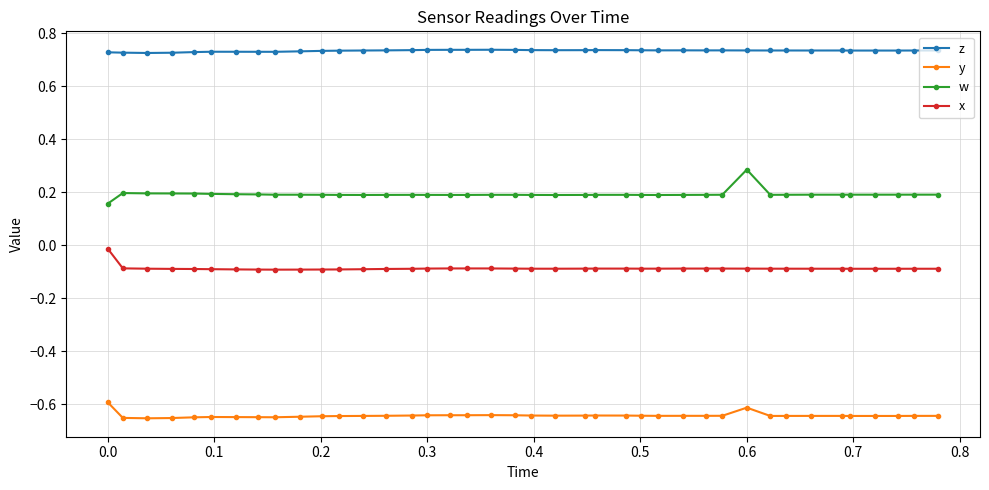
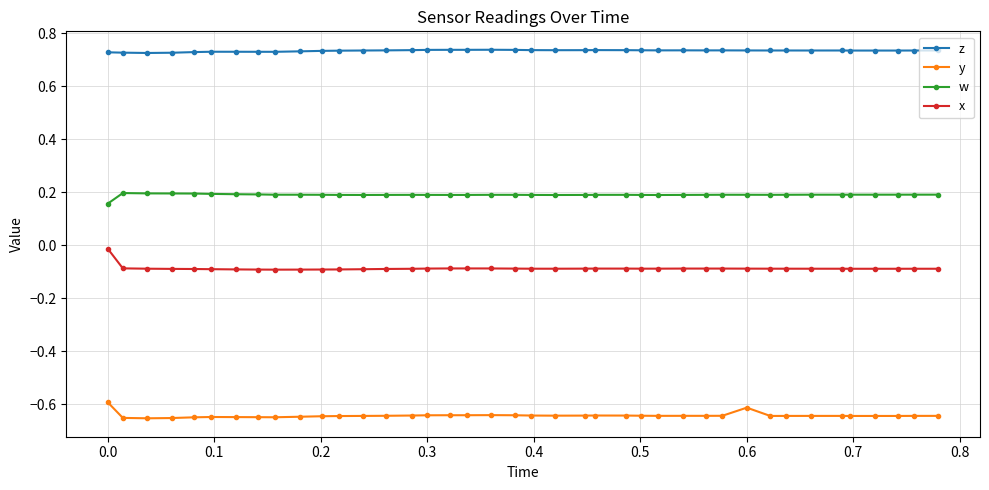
w, 0.6: 0.29 -> 0.19
